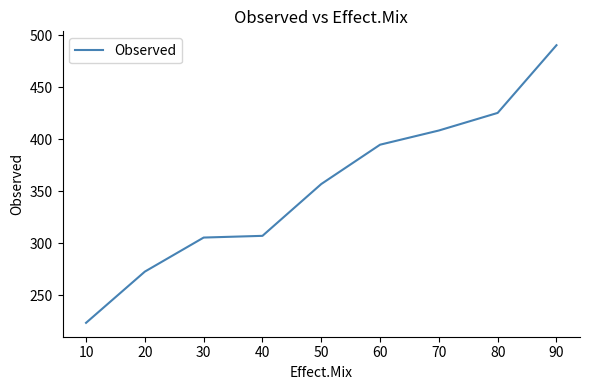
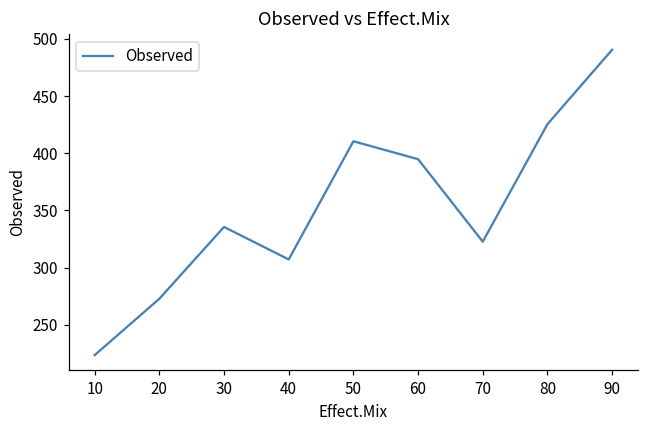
30: 305 -> 336
50: 357 -> 411
70: 409 -> 323
